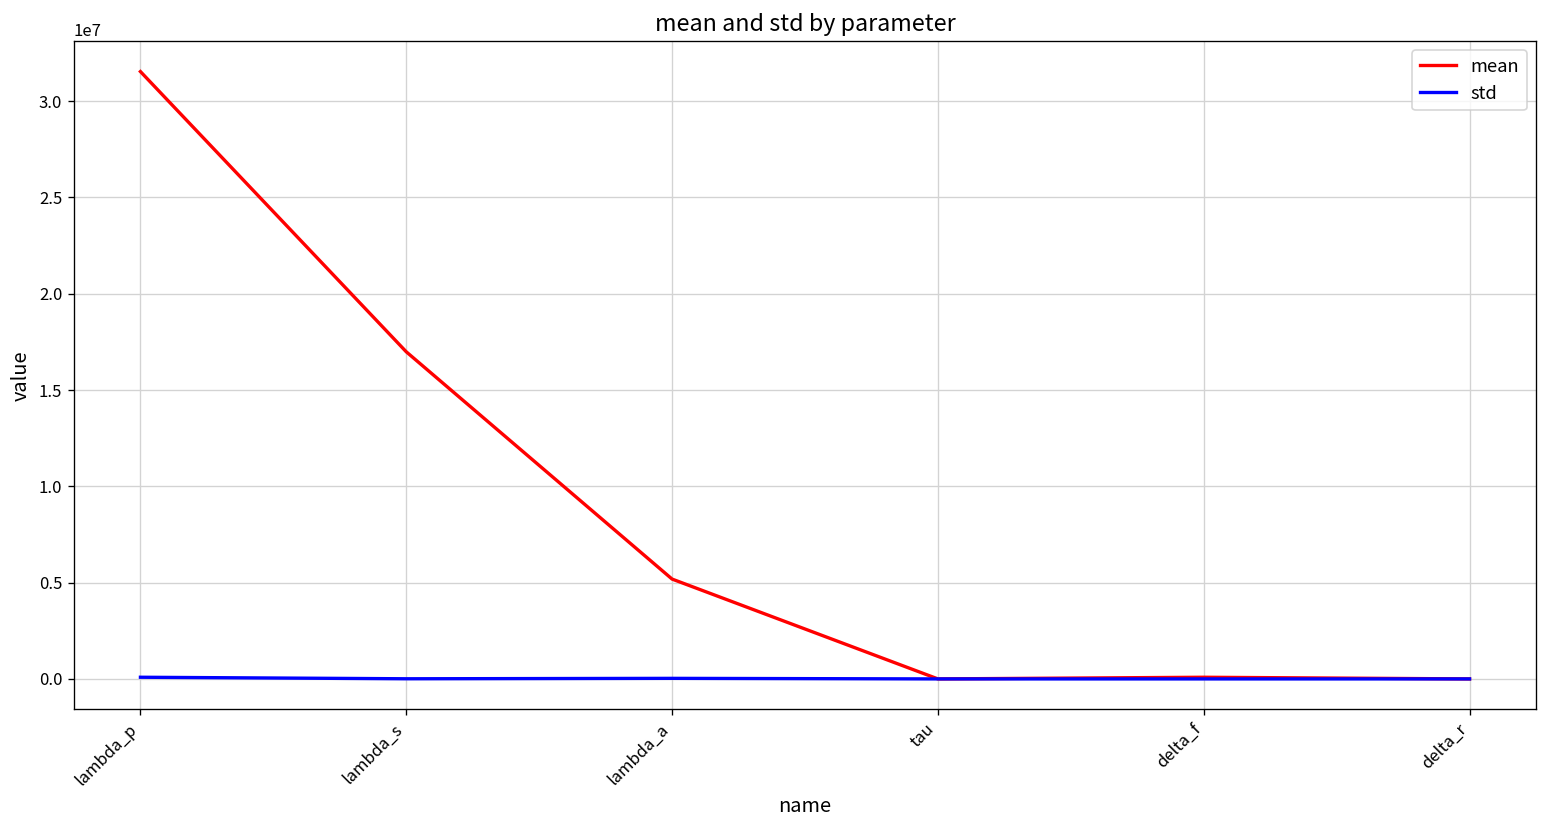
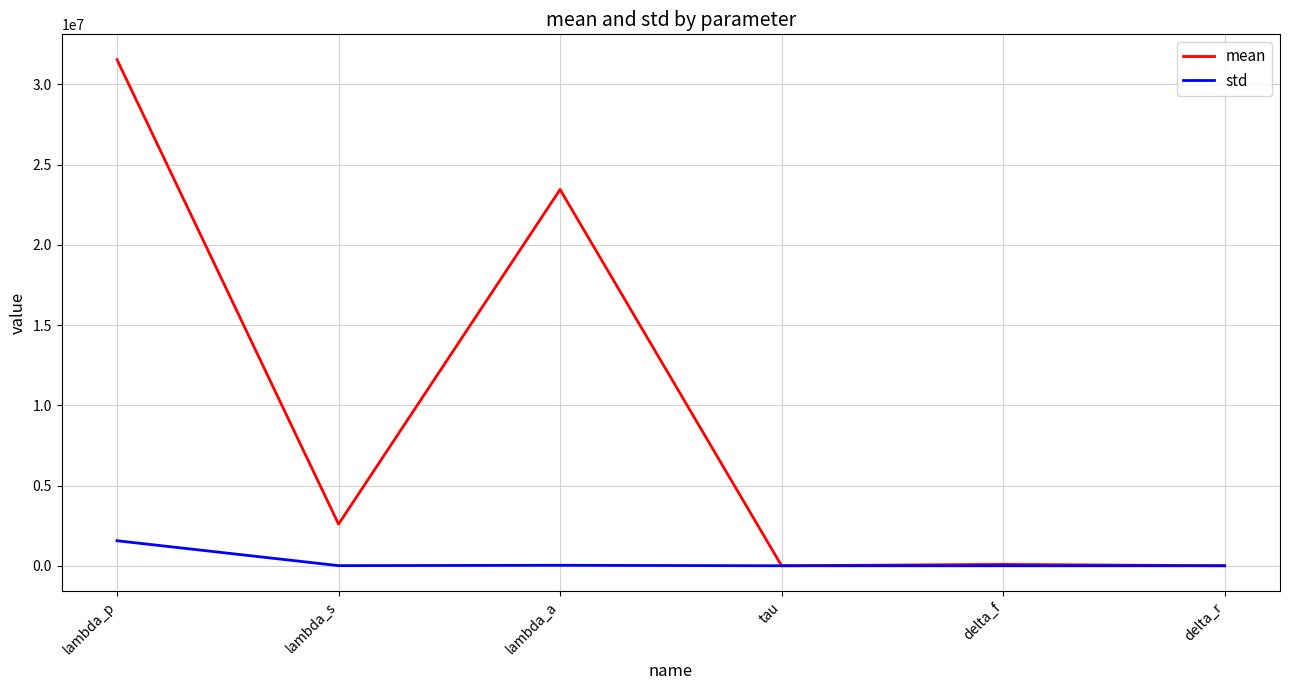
std, lambda_p: 100000 -> 1600000
mean, lambda_s: 17000000 -> 2600000
mean, lambda_a: 5200000 -> 23400000
